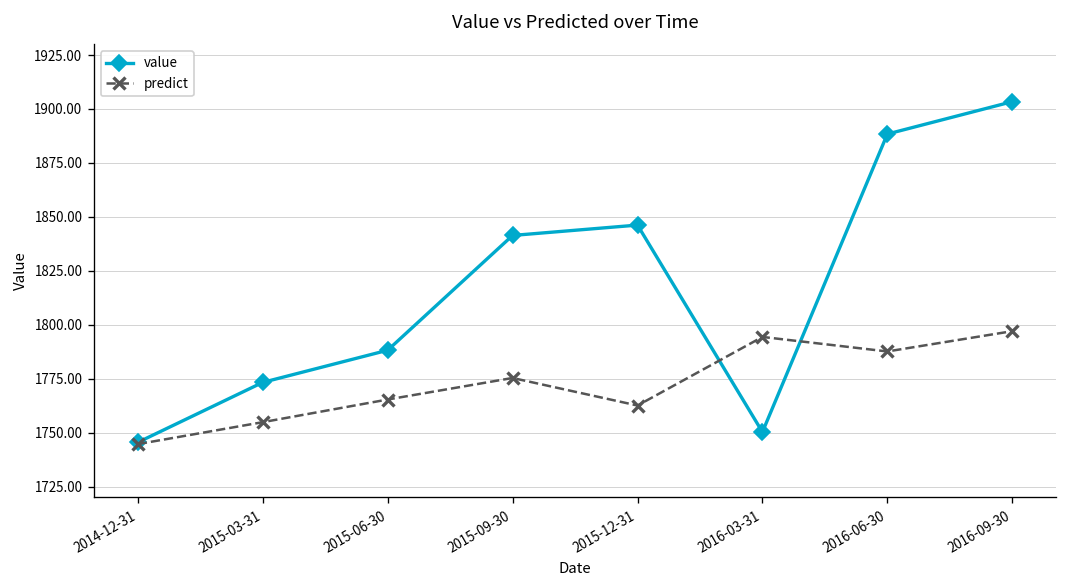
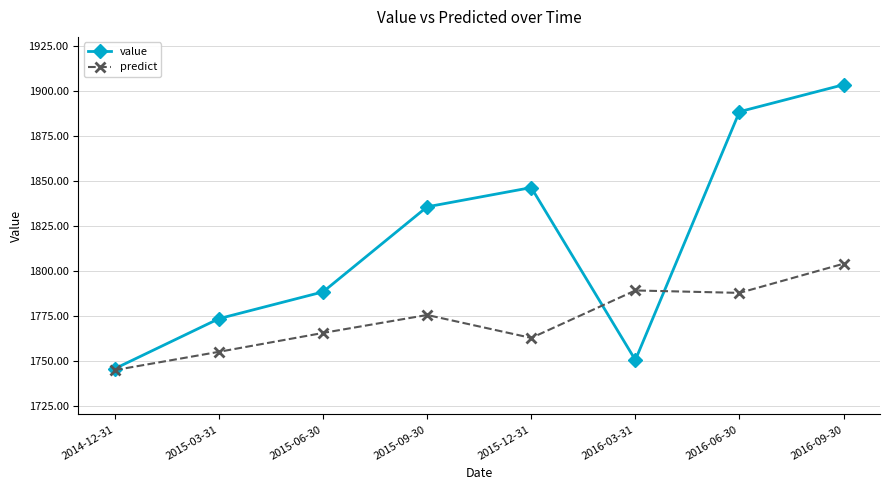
value, 2015-09-30: 1841 -> 1836
predict, 2016-03-31: 1794 -> 1789
predict, 2016-09-30: 1797 -> 1804
